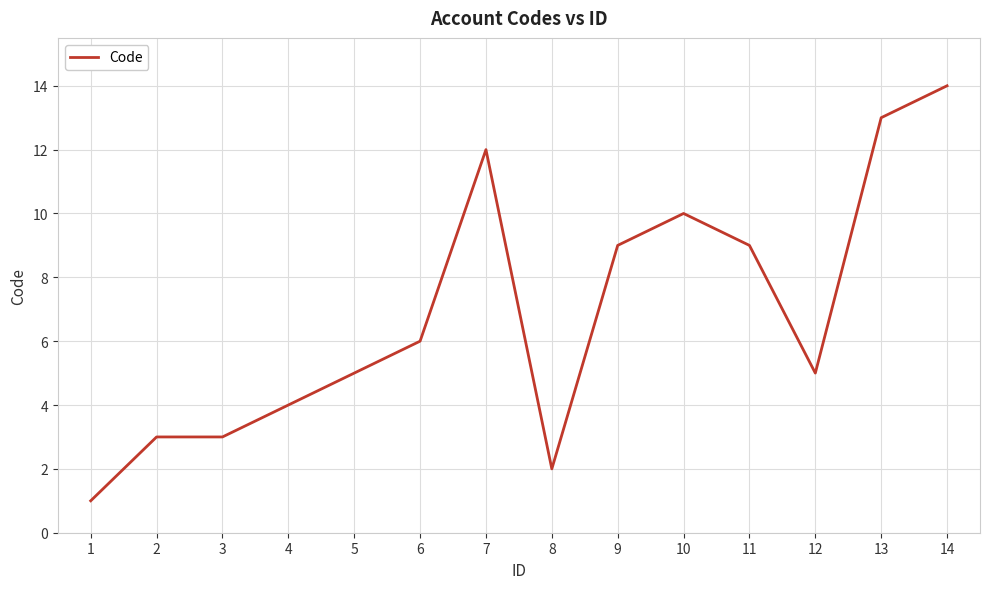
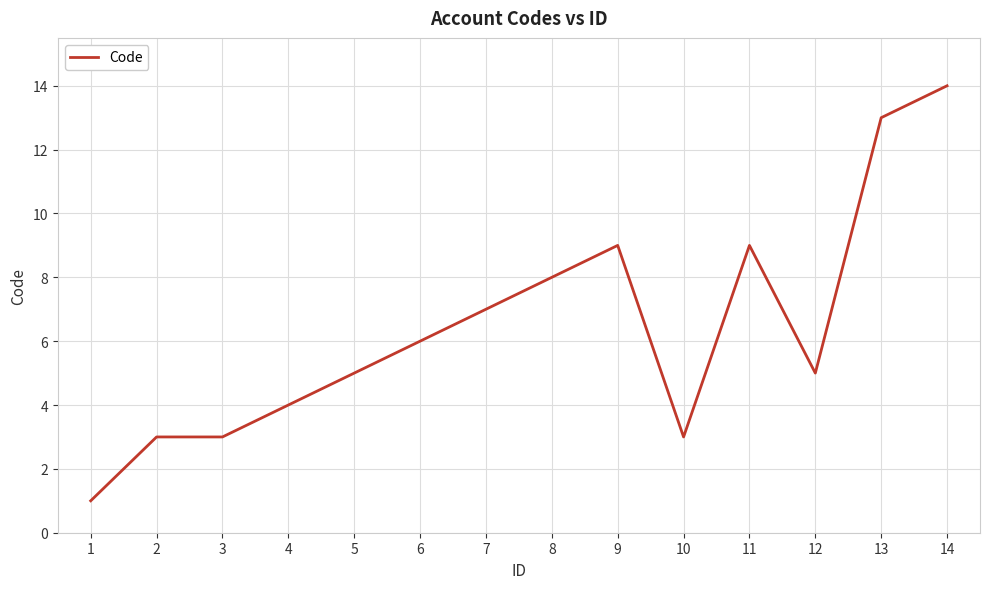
7: 12 -> 7
8: 2 -> 8
10: 10 -> 3
